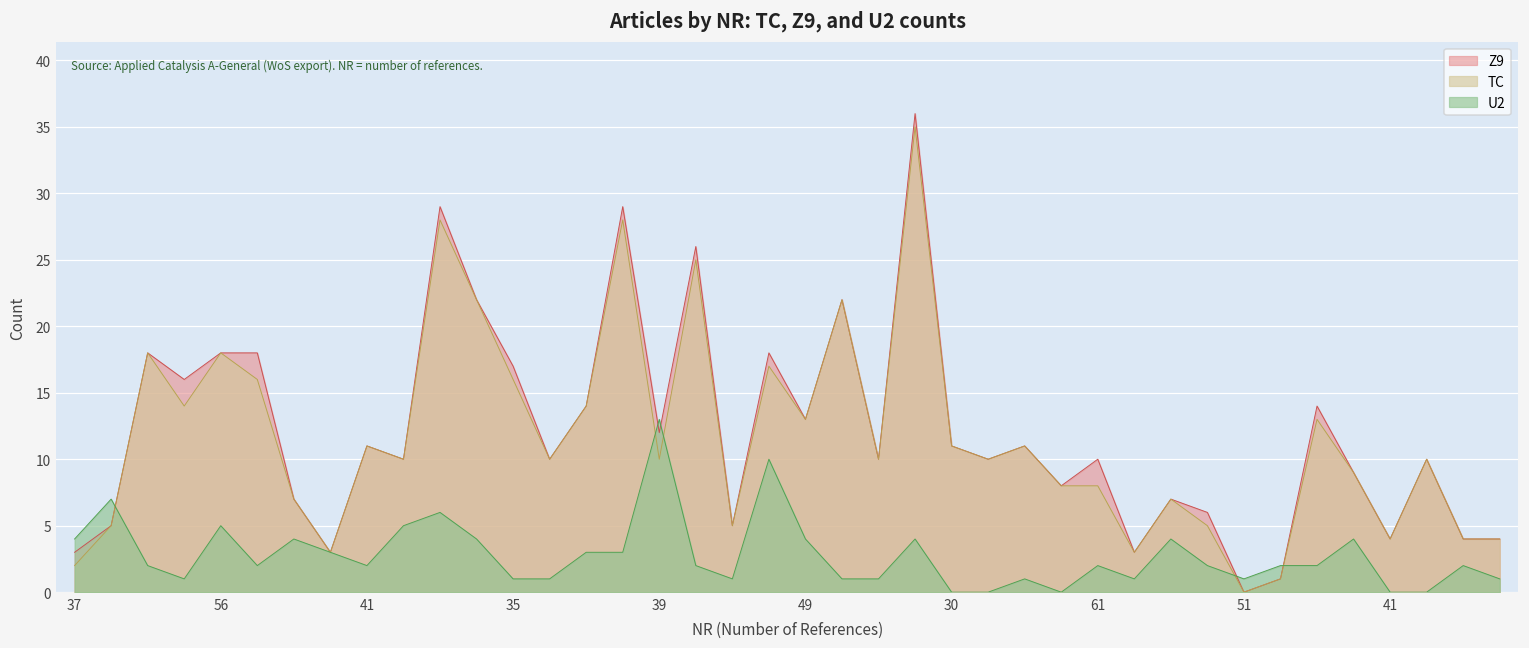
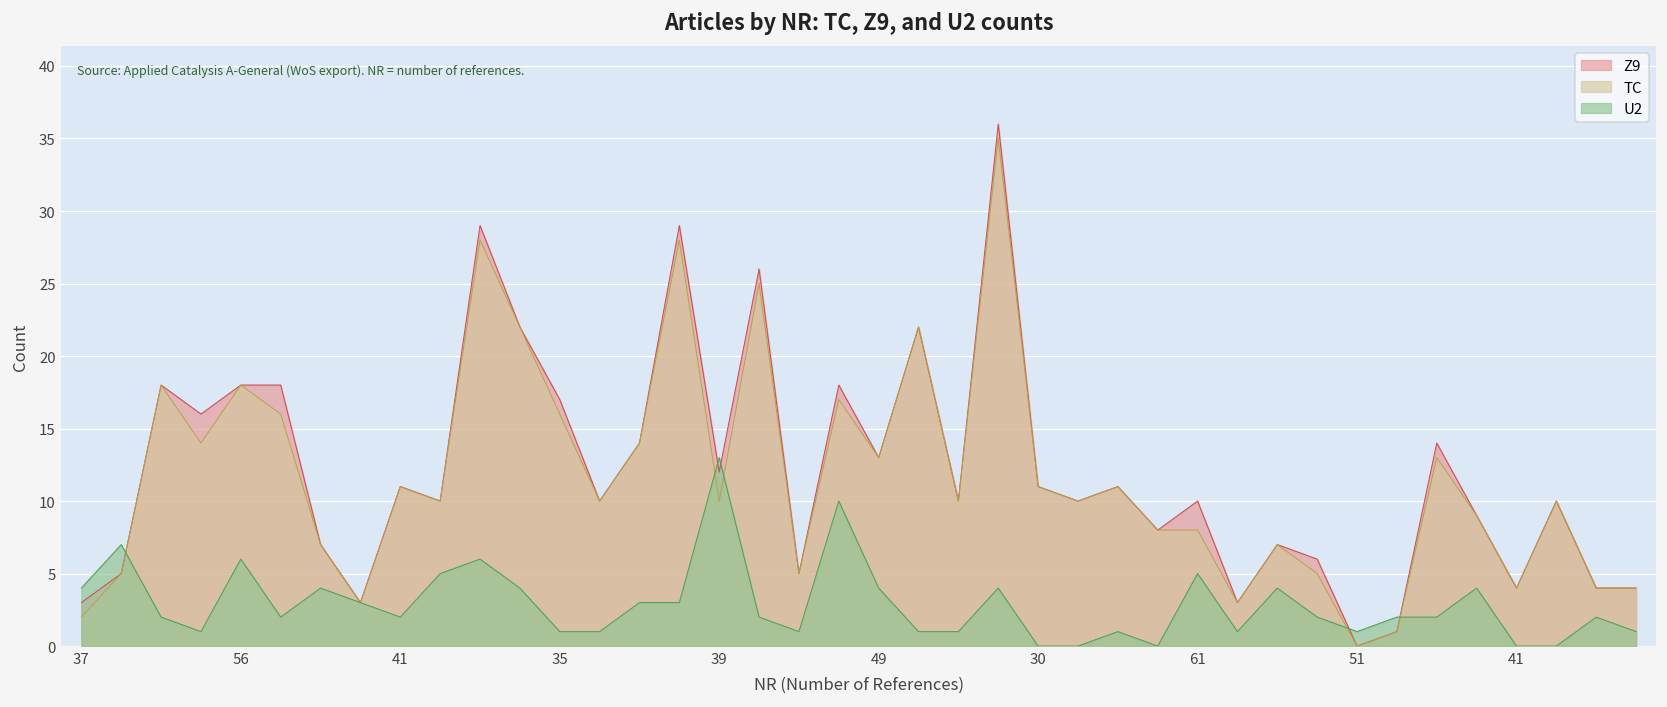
U2, 56: 5 -> 6
U2, 61: 2 -> 5
